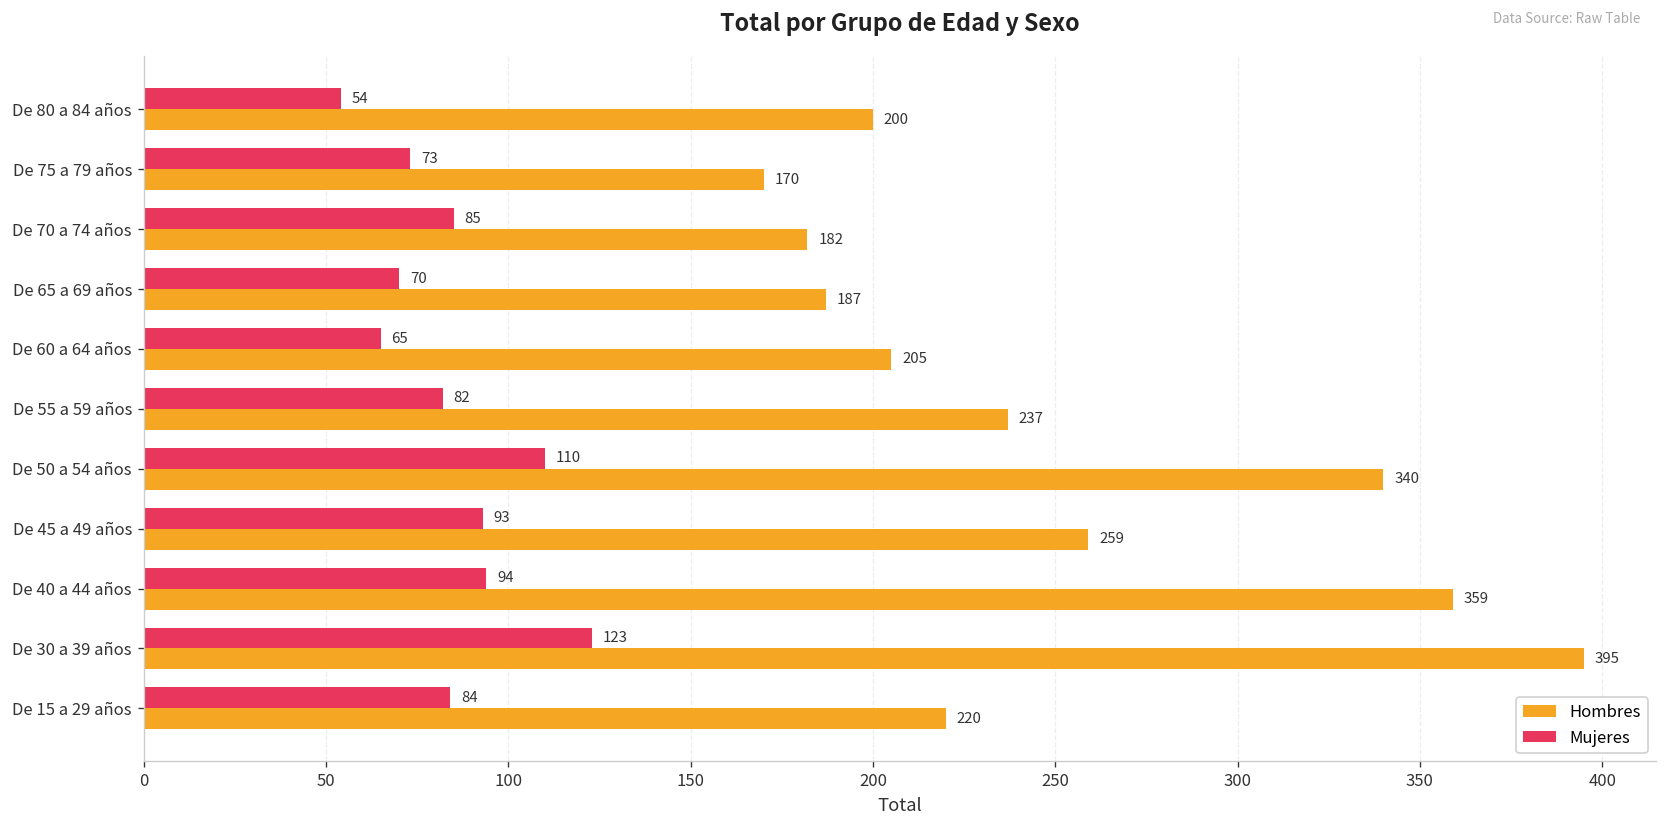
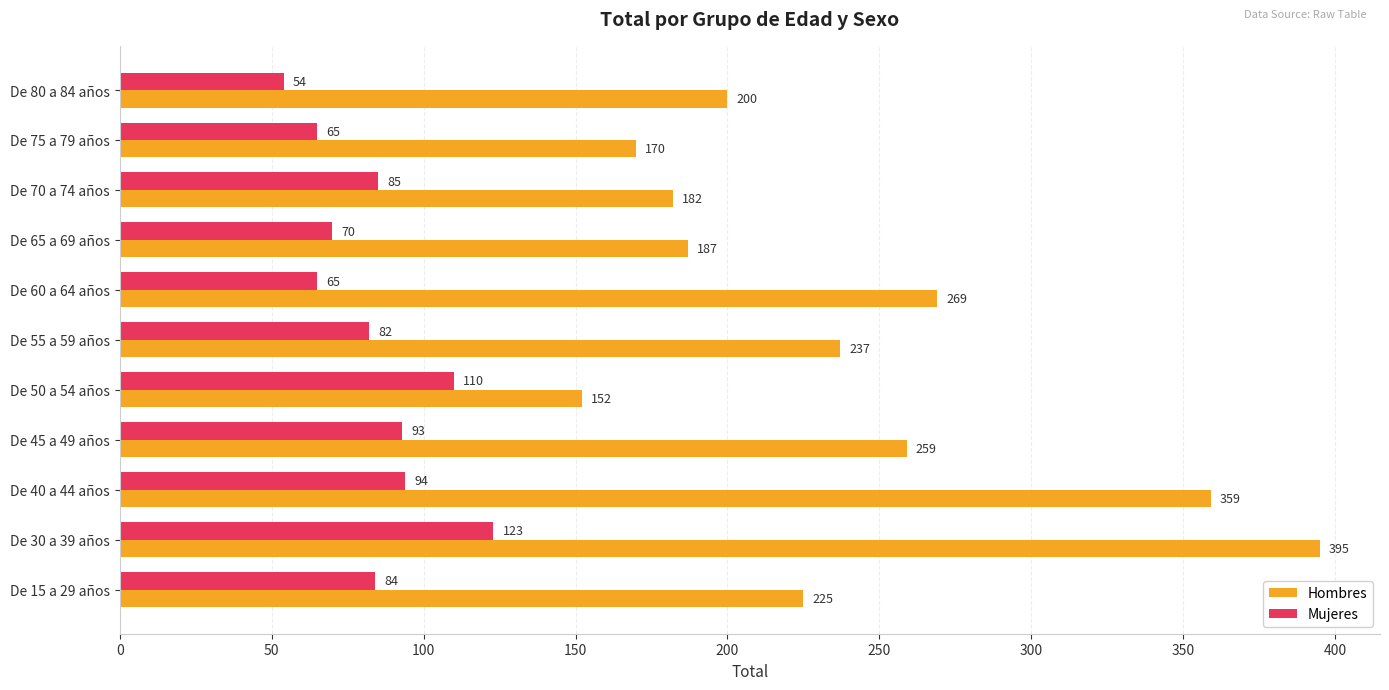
Mujeres, De 75 a 79 años: 73 -> 65
Hombres, De 60 a 64 años: 205 -> 269
Hombres, De 50 a 54 años: 340 -> 152
Hombres, De 15 a 29 años: 220 -> 225
